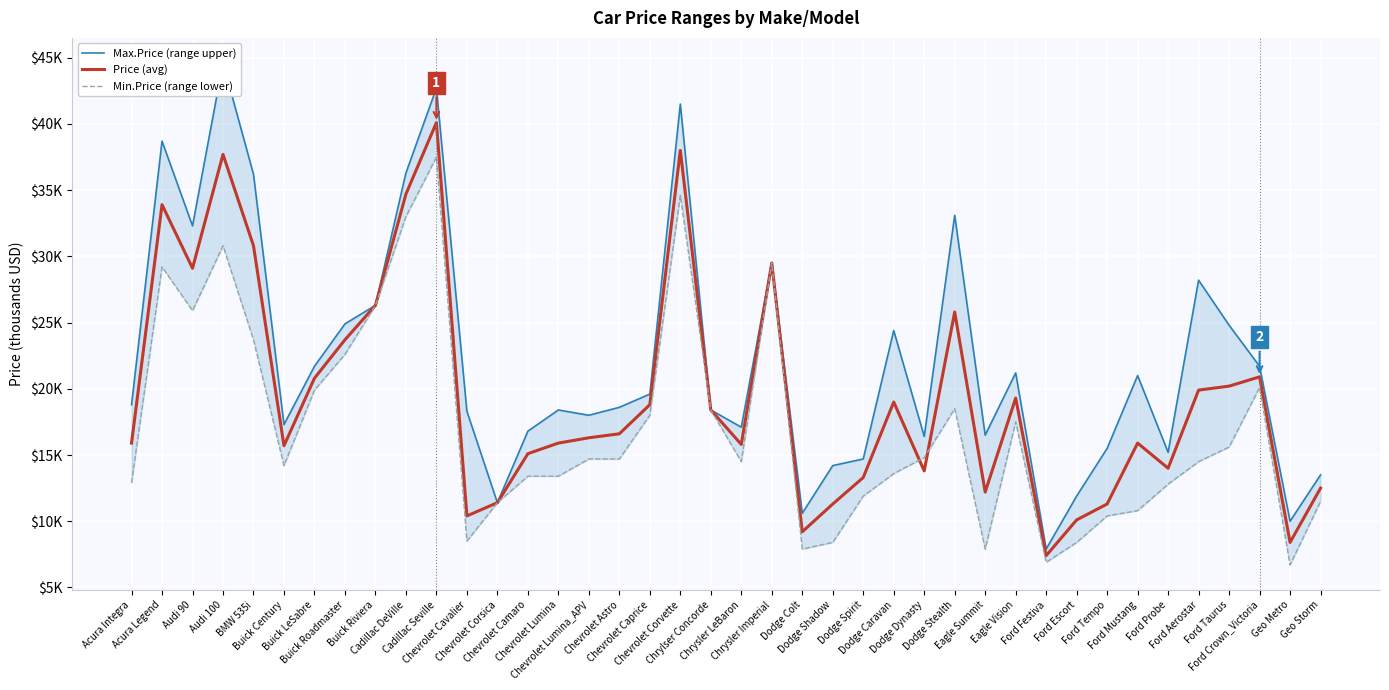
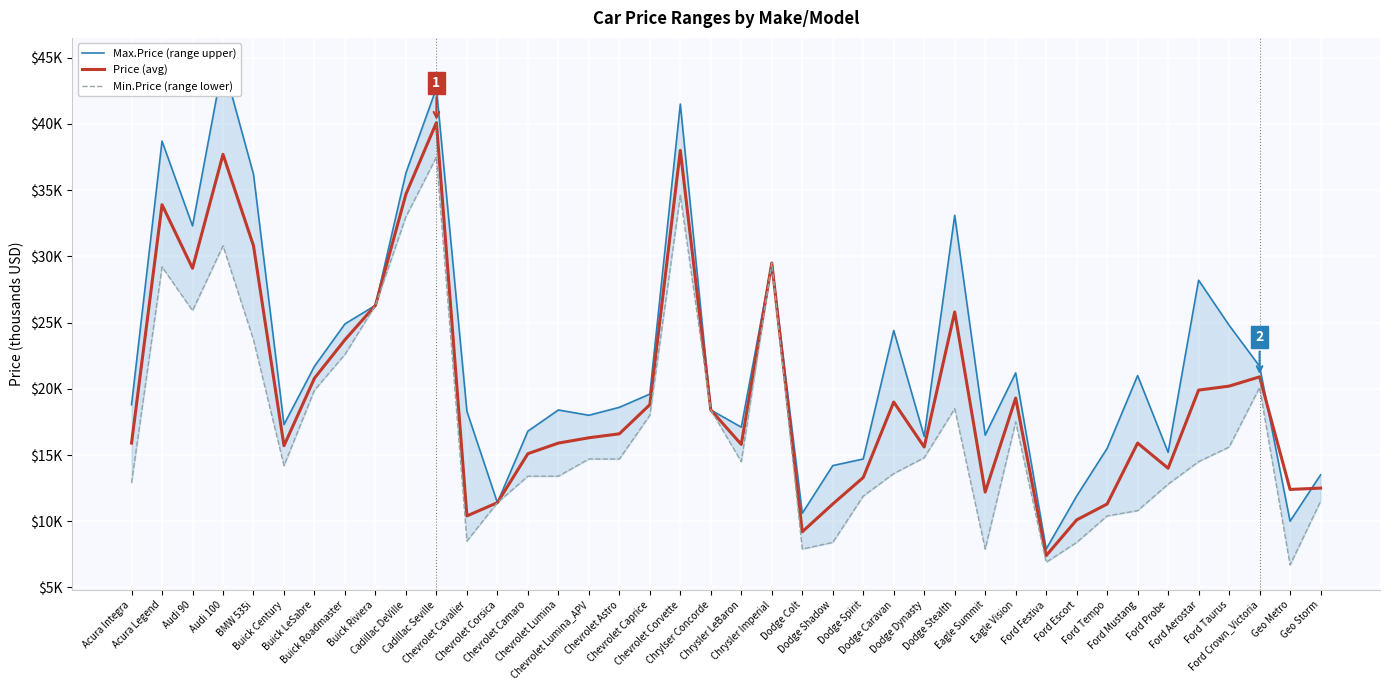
Price (avg), Dodge Dynasty: $13800 -> $15600
Price (avg), Geo Metro: $8400 -> $12400
